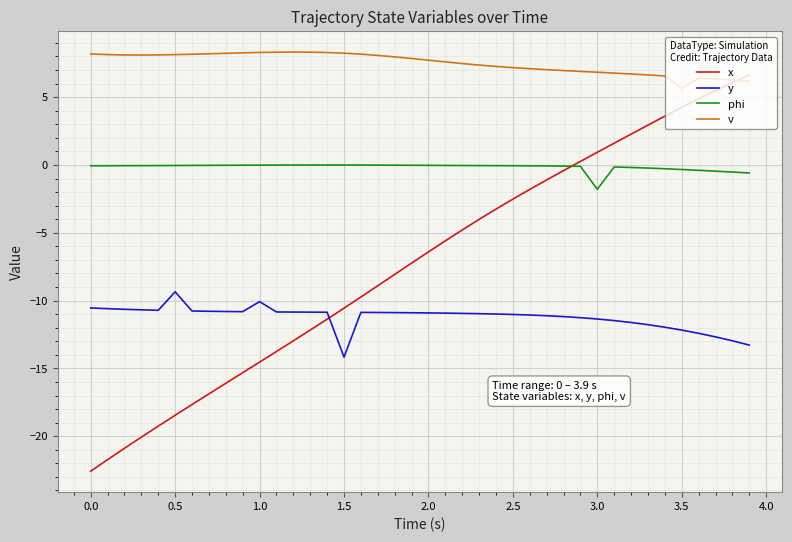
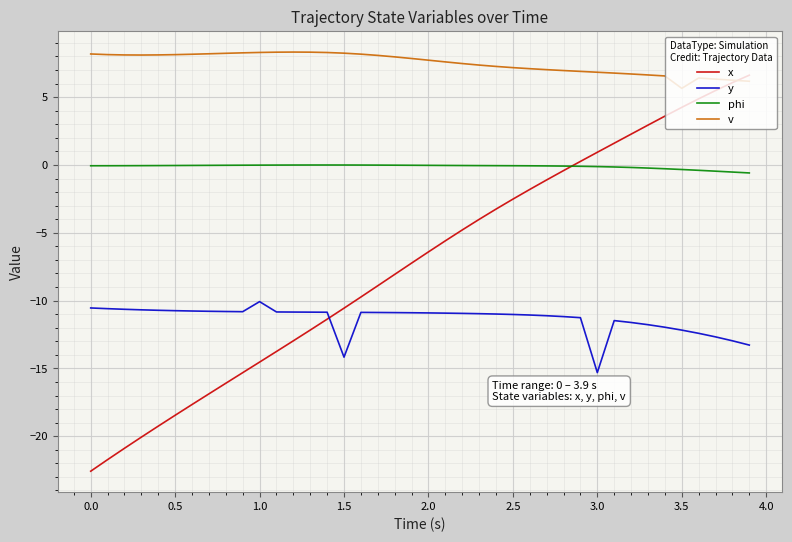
y, 0.5: -9.4 -> -10.7
y, 3.0: -11.4 -> -15.3
phi, 3.0: -1.8 -> -0.1
